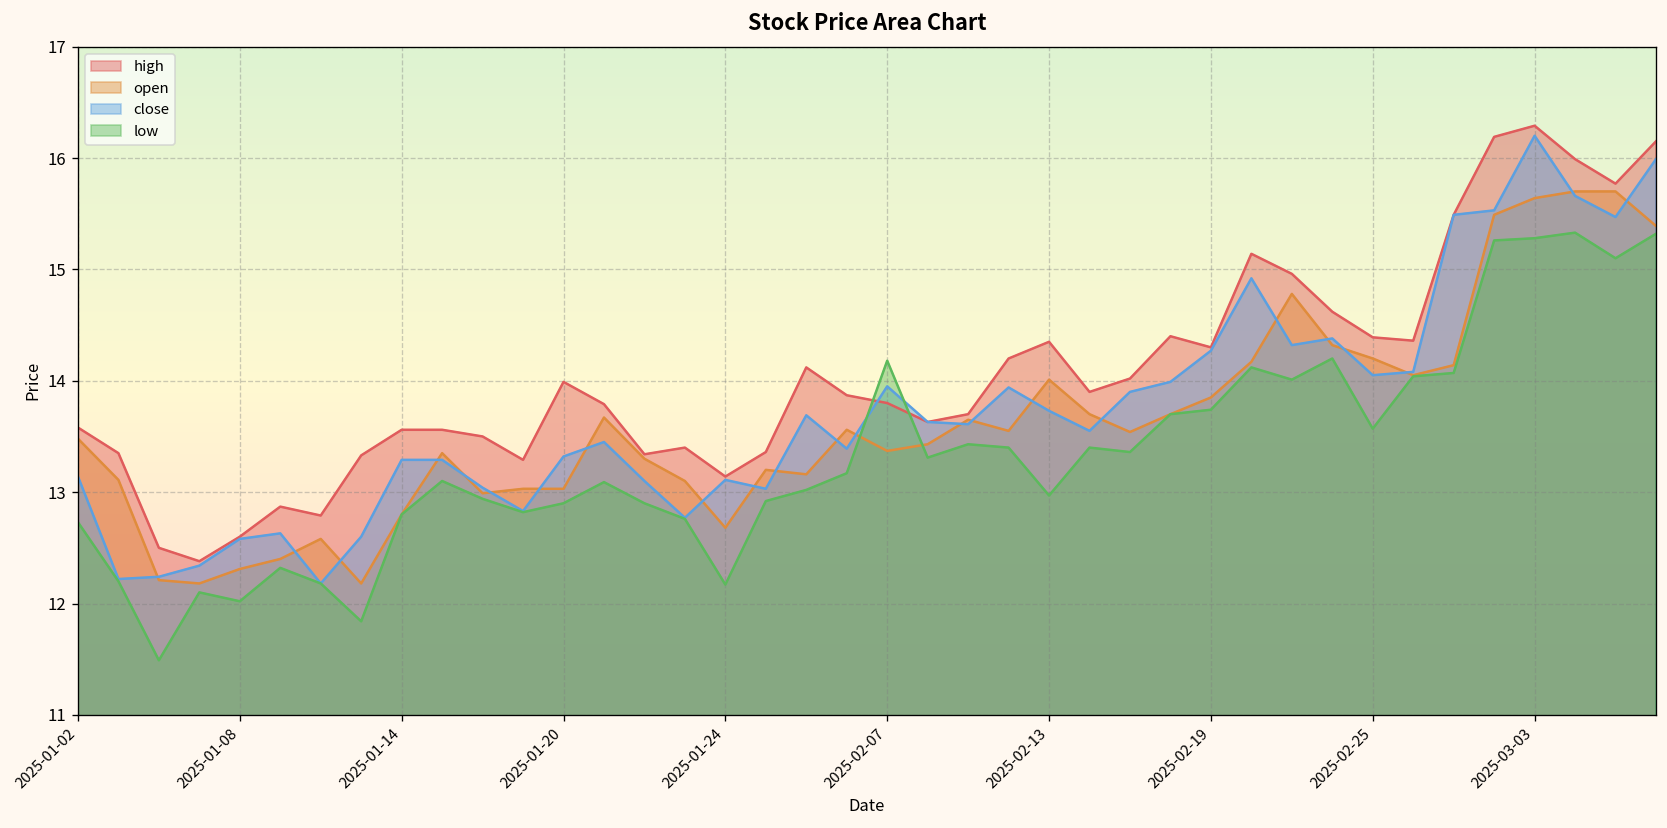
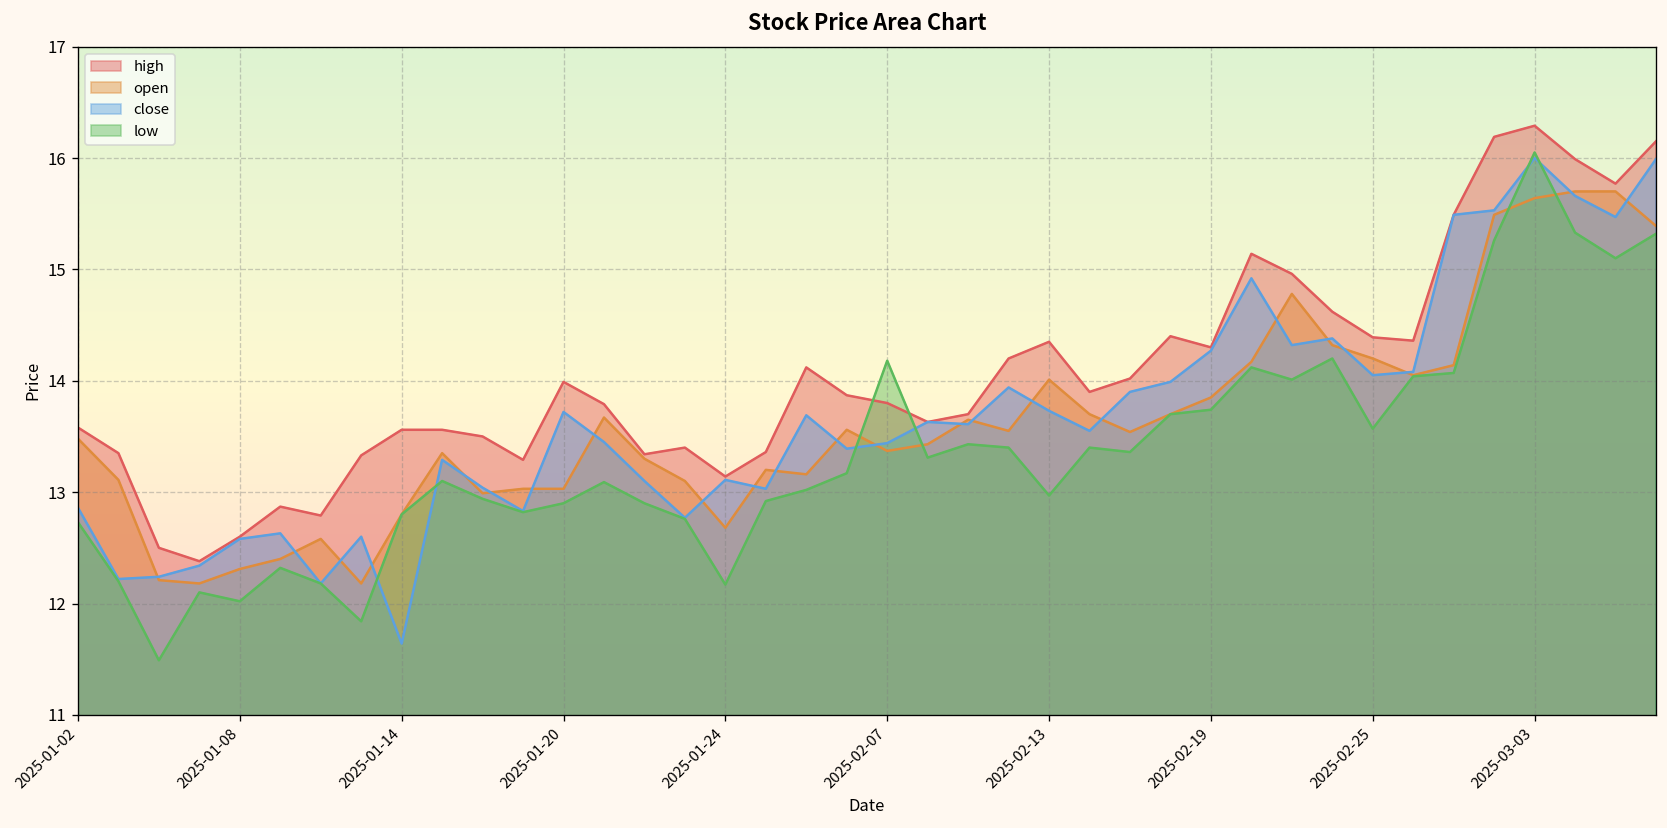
close, 2025-01-02: 13.1 -> 12.9
close, 2025-01-14: 13.3 -> 11.6
close, 2025-01-20: 13.3 -> 13.7
close, 2025-02-07: 14.0 -> 13.4
close, 2025-03-03: 16.2 -> 16.0
low, 2025-03-03: 15.3 -> 16.1
